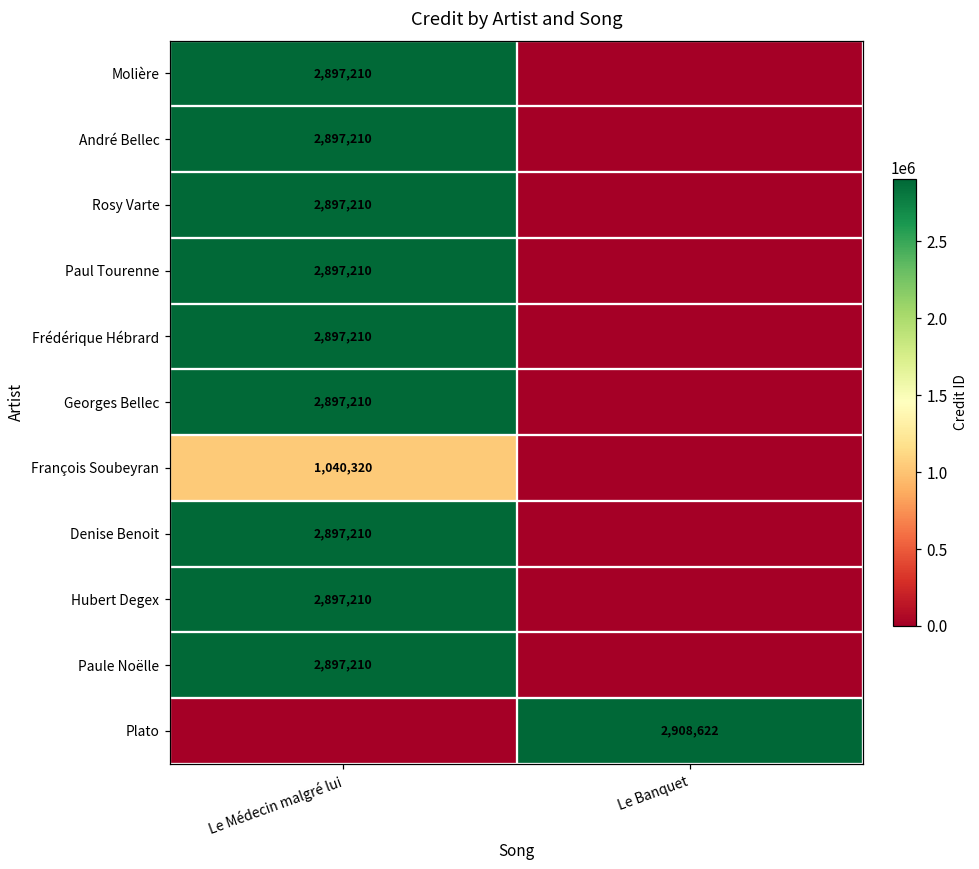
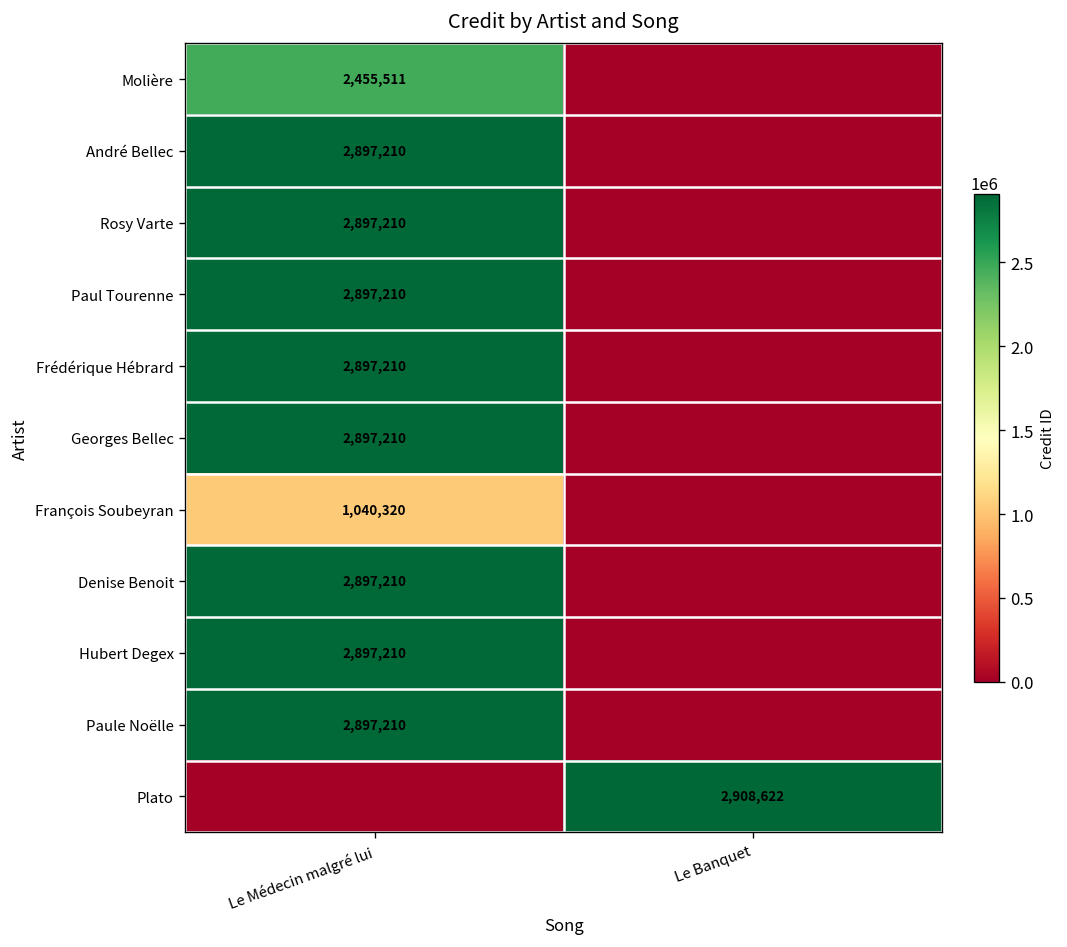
Molière, Le Médecin malgré lui: 2,897,210 -> 2,455,511
